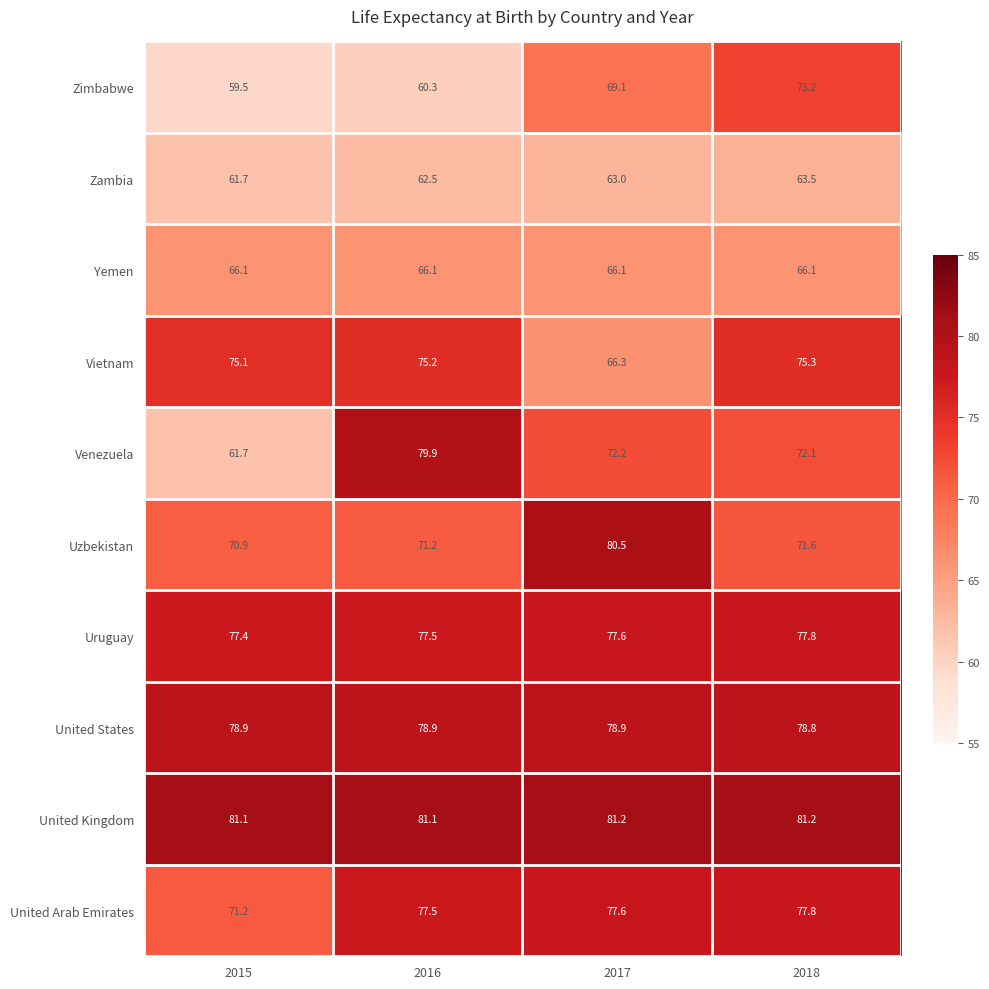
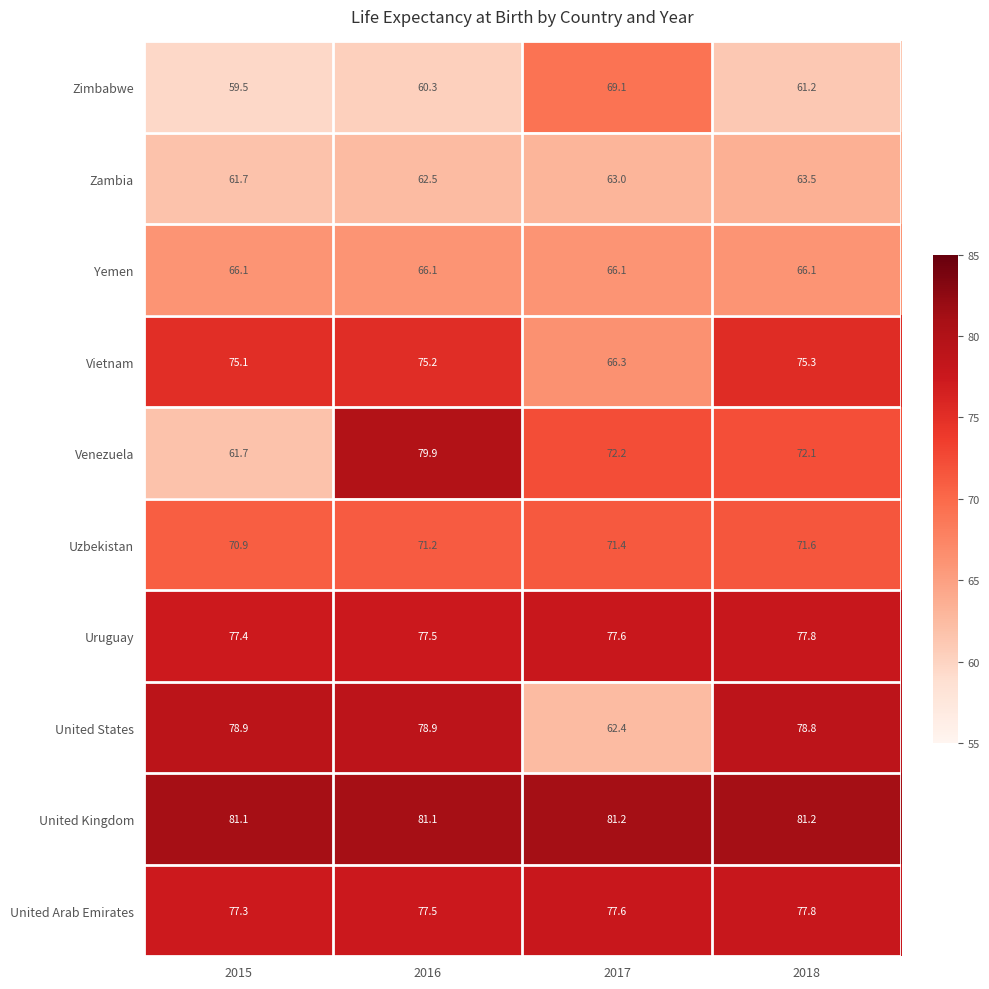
Zimbabwe, 2018: 73.2 -> 61.2
Uzbekistan, 2017: 80.5 -> 71.4
United States, 2017: 78.9 -> 62.4
United Arab Emirates, 2015: 71.2 -> 77.3
